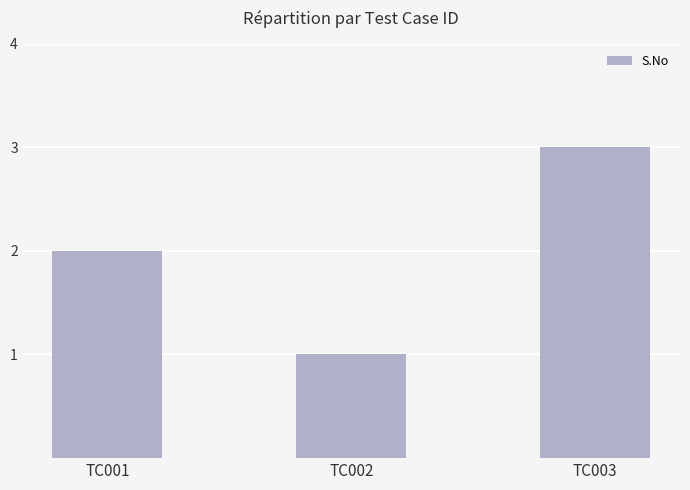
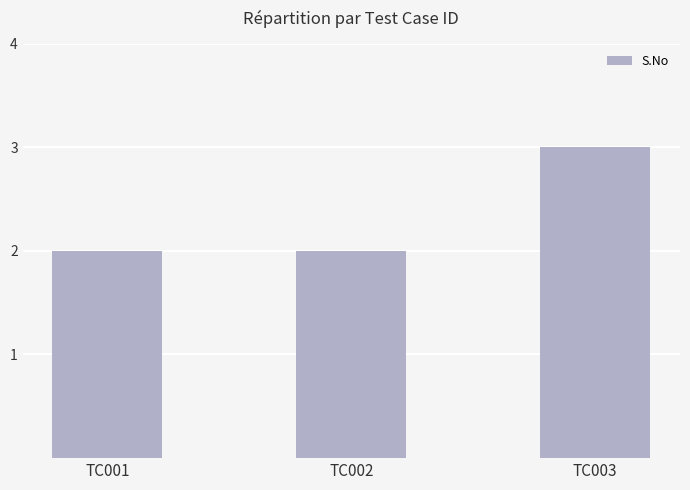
TC002: 1 -> 2
